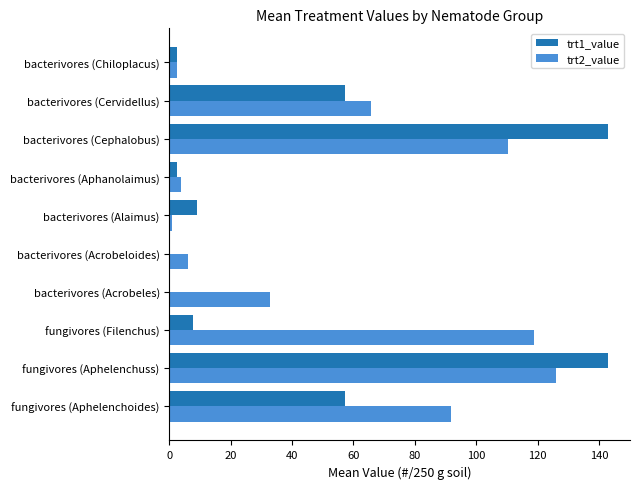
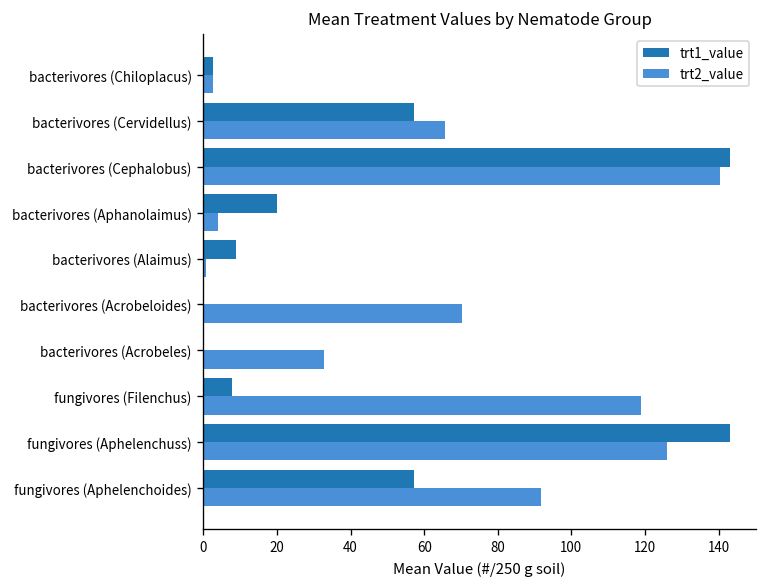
trt2_value, bacterivores (Cephalobus): 110 -> 140
trt1_value, bacterivores (Aphanolaimus): 3 -> 20
trt2_value, bacterivores (Acrobeloides): 6 -> 70
